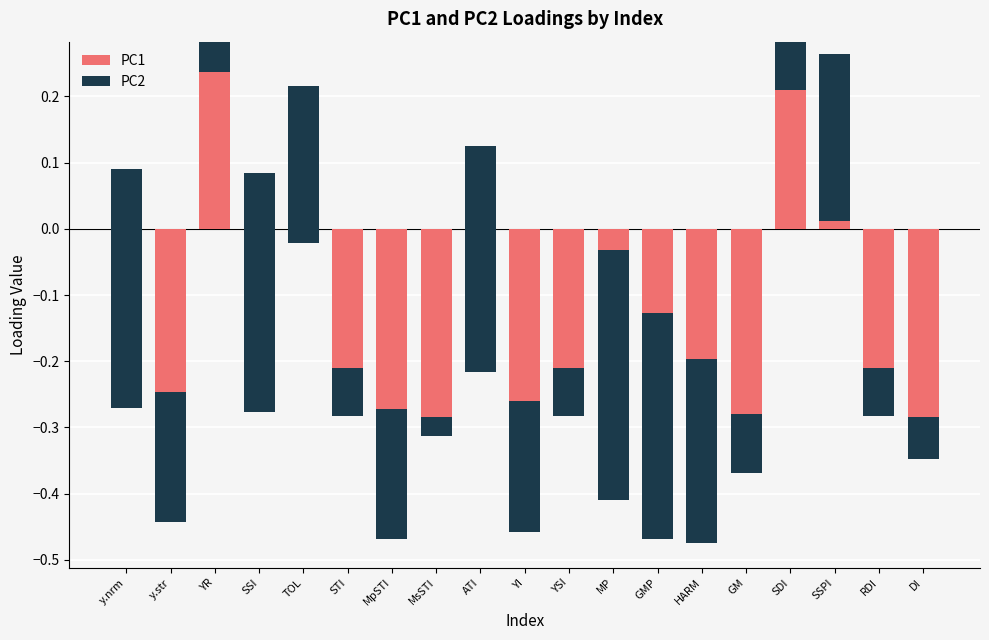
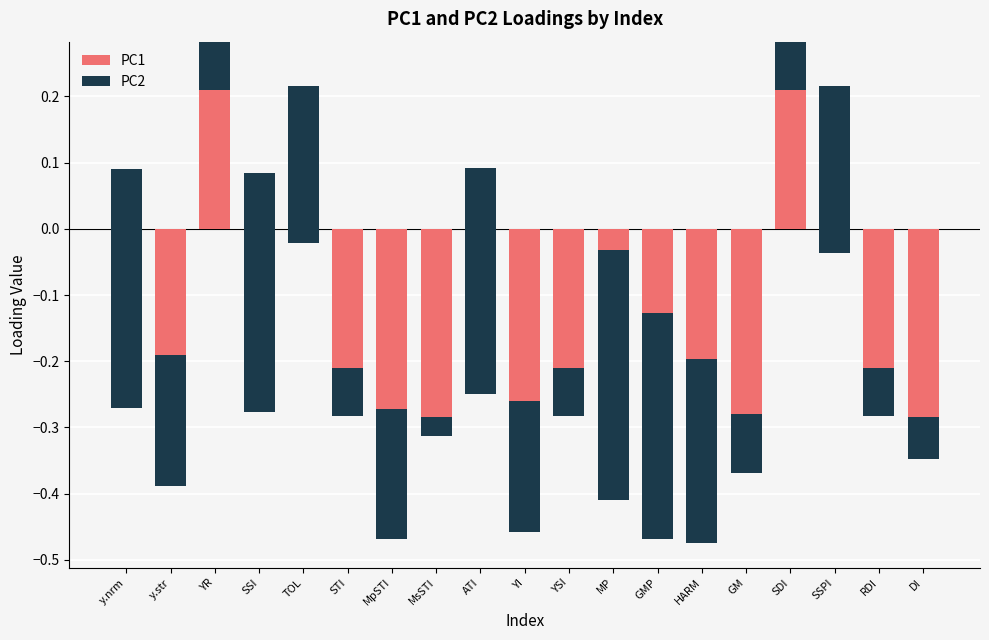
PC1, y.str: -0.25 -> -0.19
PC2, YR: -0.05 -> -0.07
PC1, ATI: 0.13 -> 0.09
PC1, SSPI: 0.26 -> 0.22
